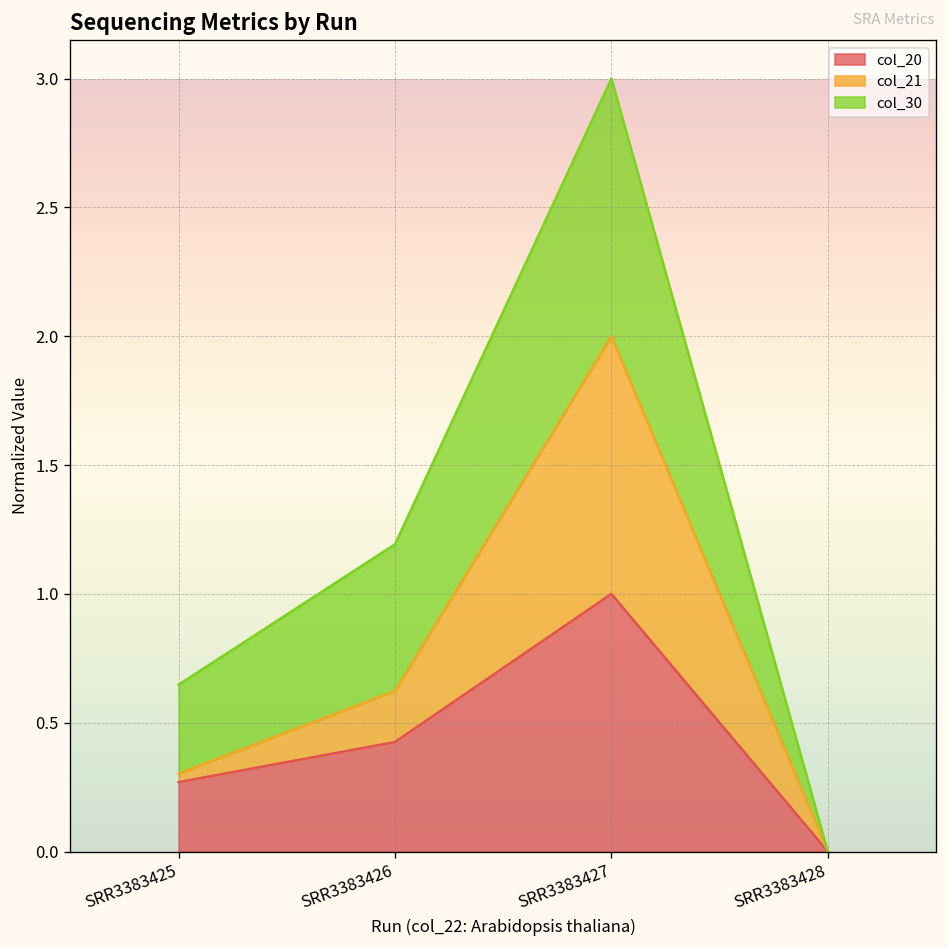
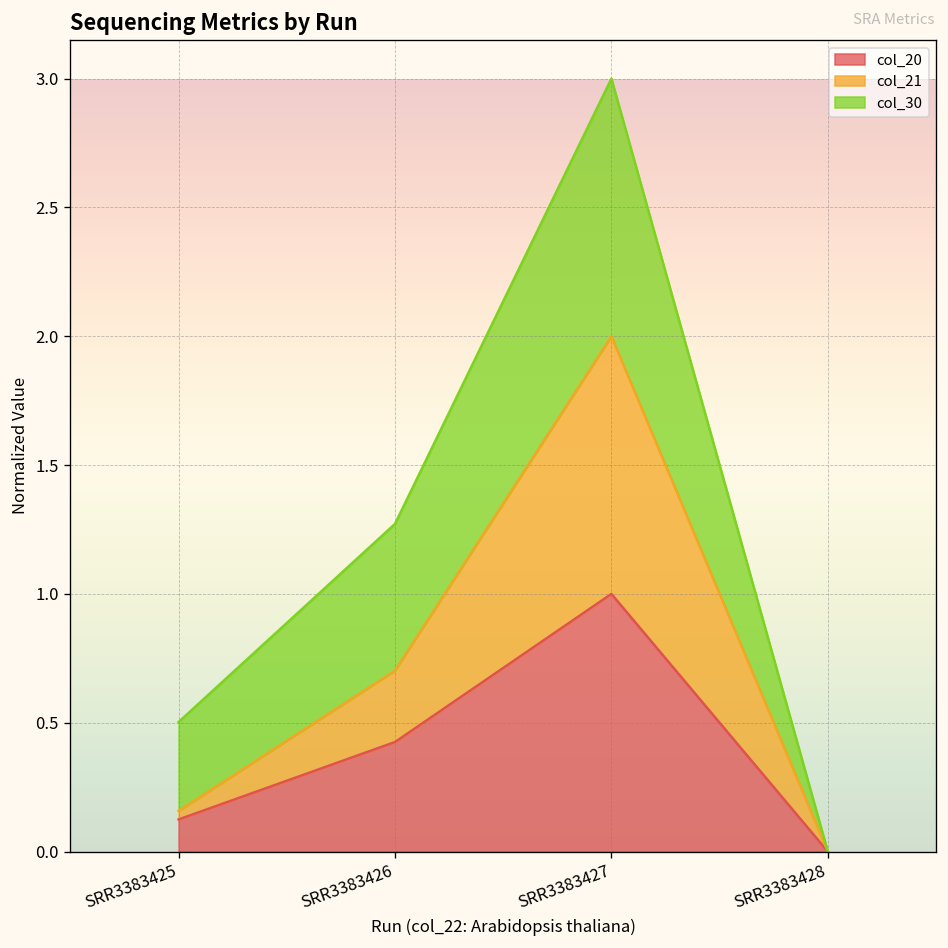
col_20, SRR3383425: 0.27 -> 0.12
col_21, SRR3383426: 0.20 -> 0.28
